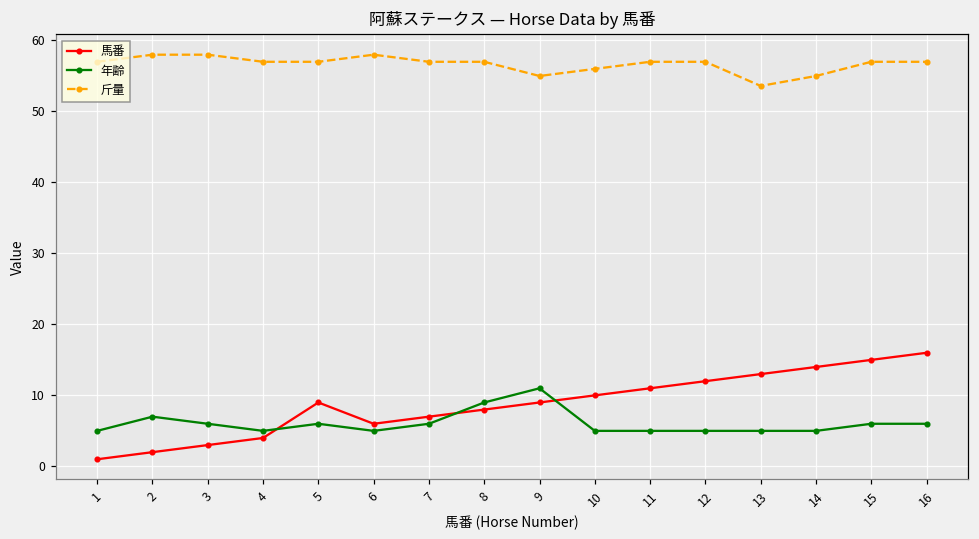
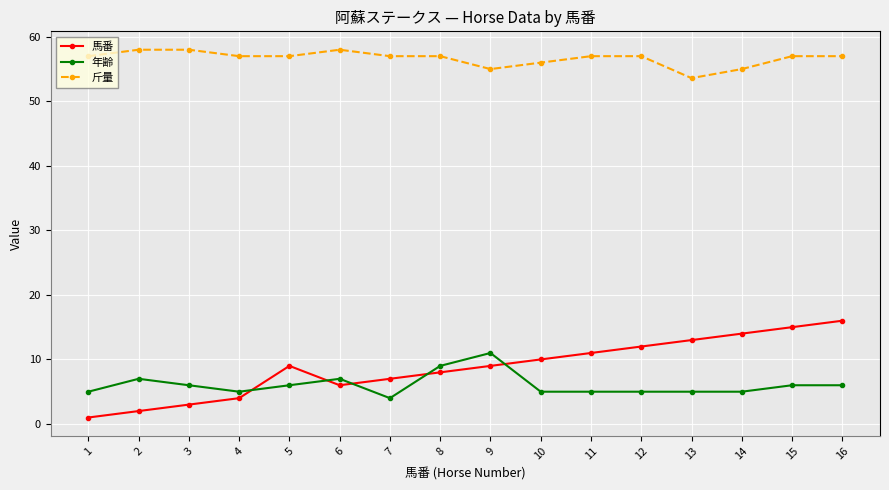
年齢, 6: 5 -> 7
年齢, 7: 6 -> 4
